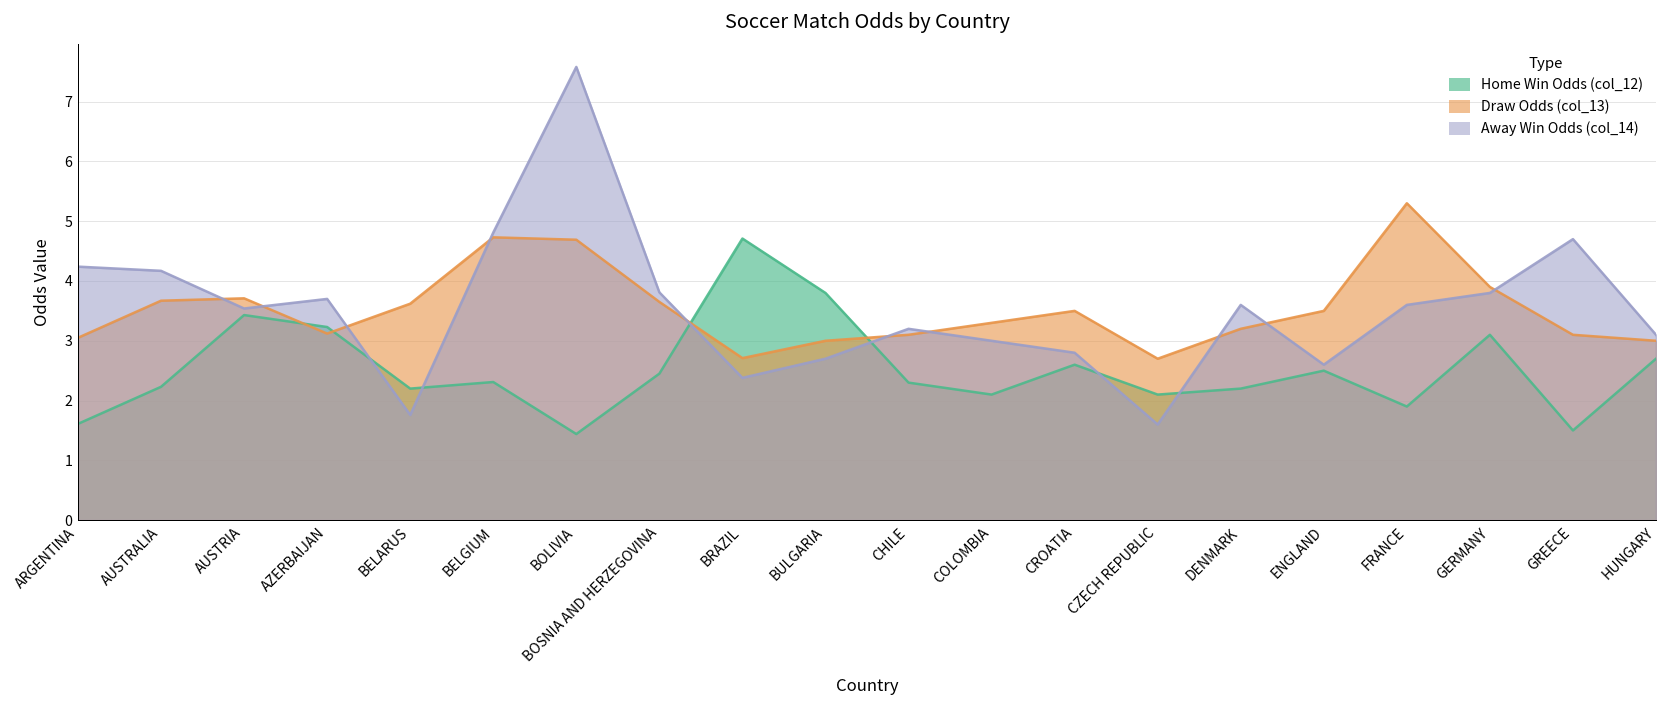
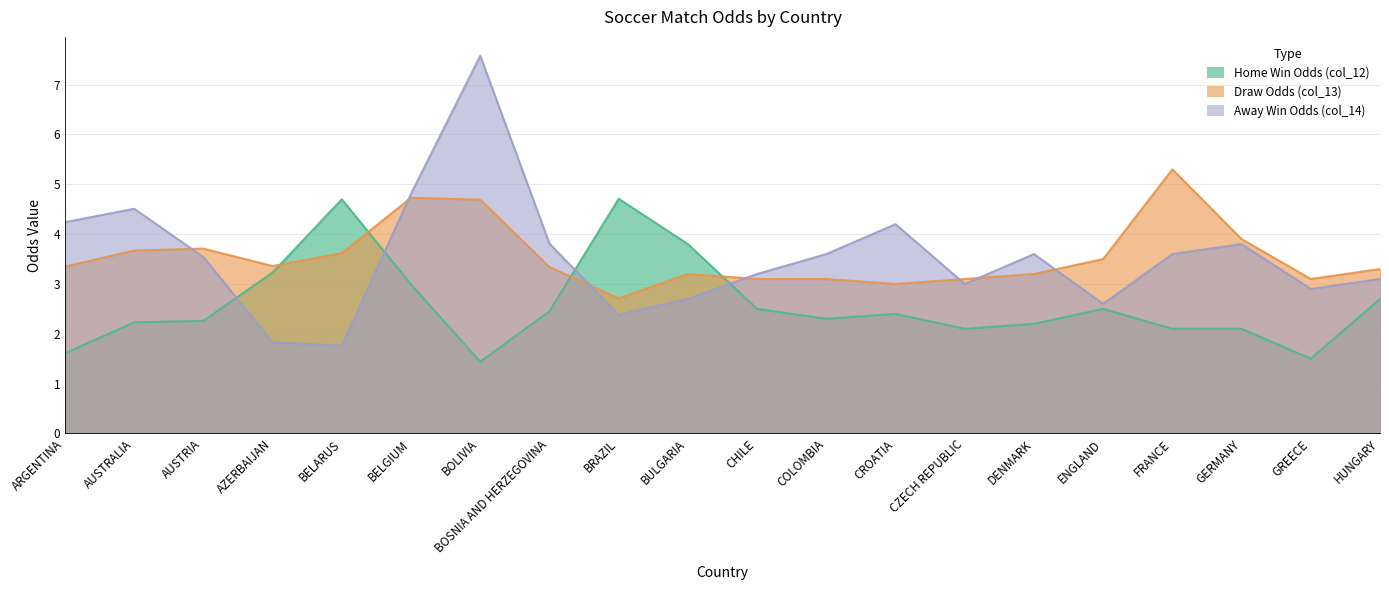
Draw Odds (col_13), ARGENTINA: 3.1 -> 3.4
Away Win Odds (col_14), AUSTRALIA: 4.2 -> 4.5
Home Win Odds (col_12), AUSTRIA: 3.4 -> 2.3
Draw Odds (col_13), AZERBAIJAN: 3.1 -> 3.4
Away Win Odds (col_14), AZERBAIJAN: 3.7 -> 1.8
Home Win Odds (col_12), BELARUS: 2.2 -> 4.7
Home Win Odds (col_12), BELGIUM: 2.3 -> 3.0
Draw Odds (col_13), BOSNIA AND HERZEGOVINA: 3.7 -> 3.3
Draw Odds (col_13), BULGARIA: 3.0 -> 3.2
Home Win Odds (col_12), CHILE: 2.3 -> 2.5
Home Win Odds (col_12), COLOMBIA: 2.1 -> 2.3
Draw Odds (col_13), COLOMBIA: 3.3 -> 3.1
Away Win Odds (col_14), COLOMBIA: 3.0 -> 3.6
Home Win Odds (col_12), CROATIA: 2.6 -> 2.4
Draw Odds (col_13), CROATIA: 3.5 -> 3.0
Away Win Odds (col_14), CROATIA: 2.8 -> 4.2
Draw Odds (col_13), CZECH REPUBLIC: 2.7 -> 3.1
Away Win Odds (col_14), CZECH REPUBLIC: 1.6 -> 3.0
Home Win Odds (col_12), FRANCE: 1.9 -> 2.1
Home Win Odds (col_12), GERMANY: 3.1 -> 2.1
Away Win Odds (col_14), GREECE: 4.7 -> 2.9
Draw Odds (col_13), HUNGARY: 3.0 -> 3.3
